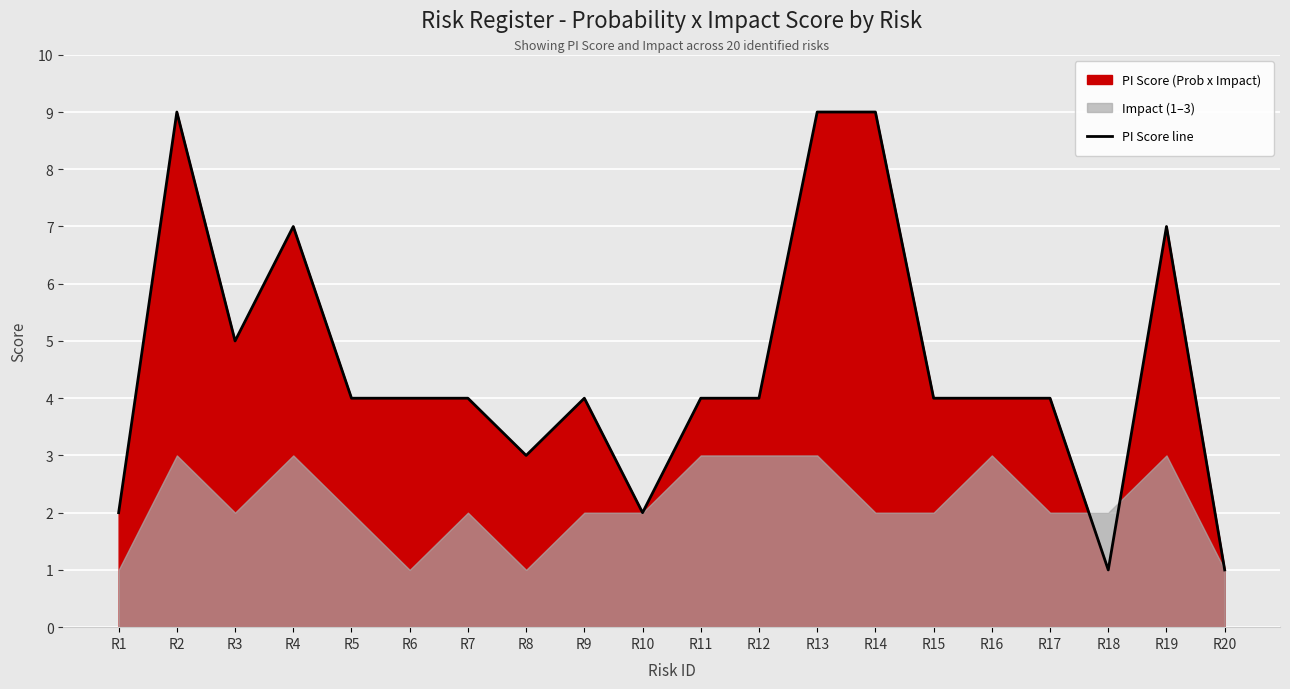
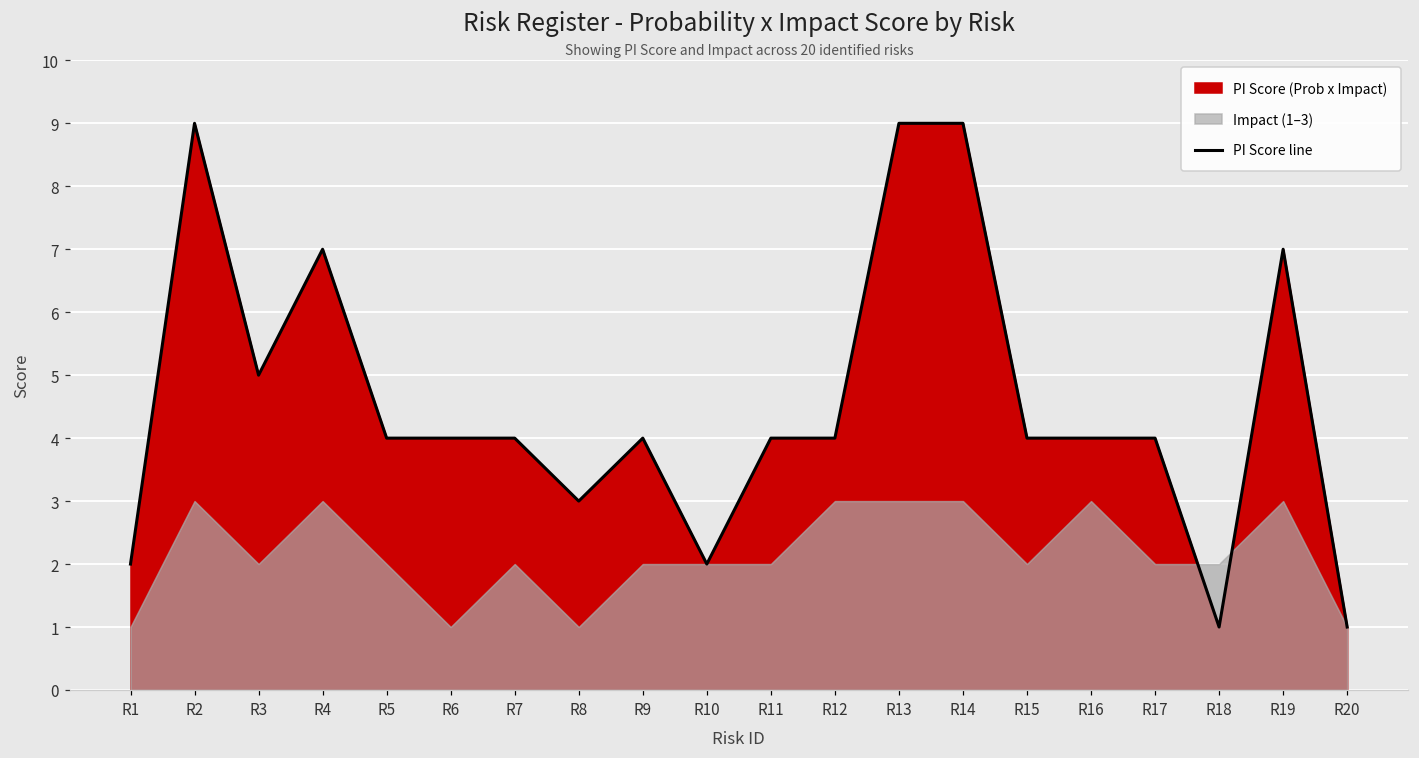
Impact (1–3), R11: 3 -> 2
Impact (1–3), R14: 2 -> 3
